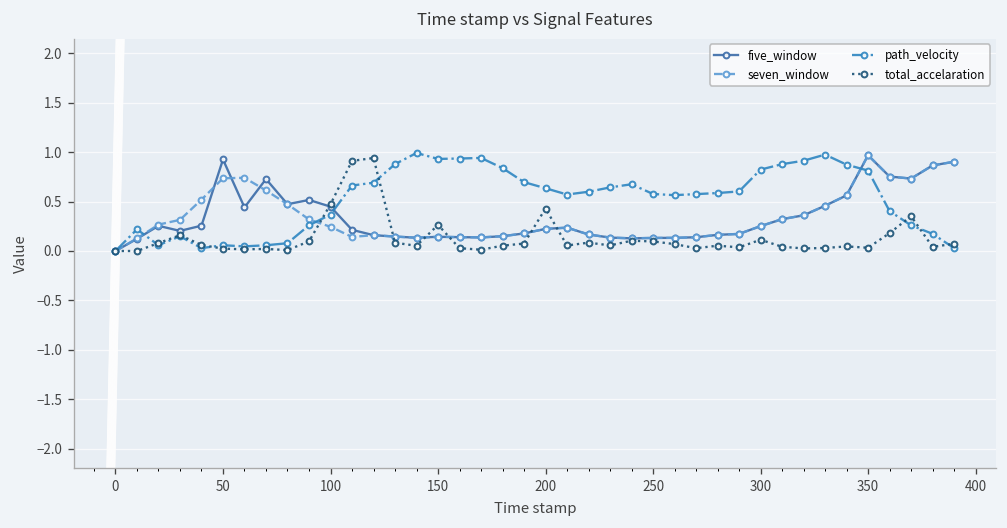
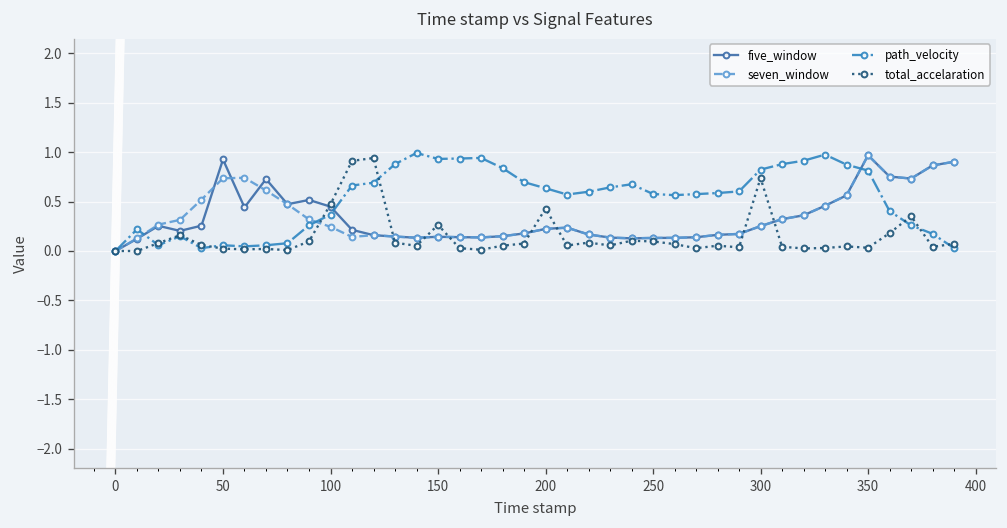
total_accelaration, 300: 0.1 -> 0.7
